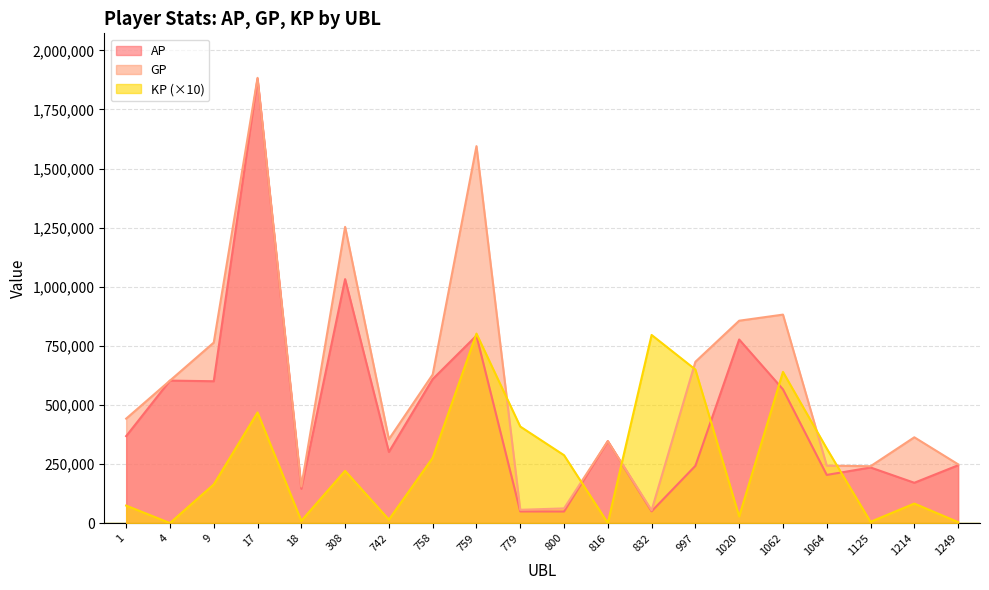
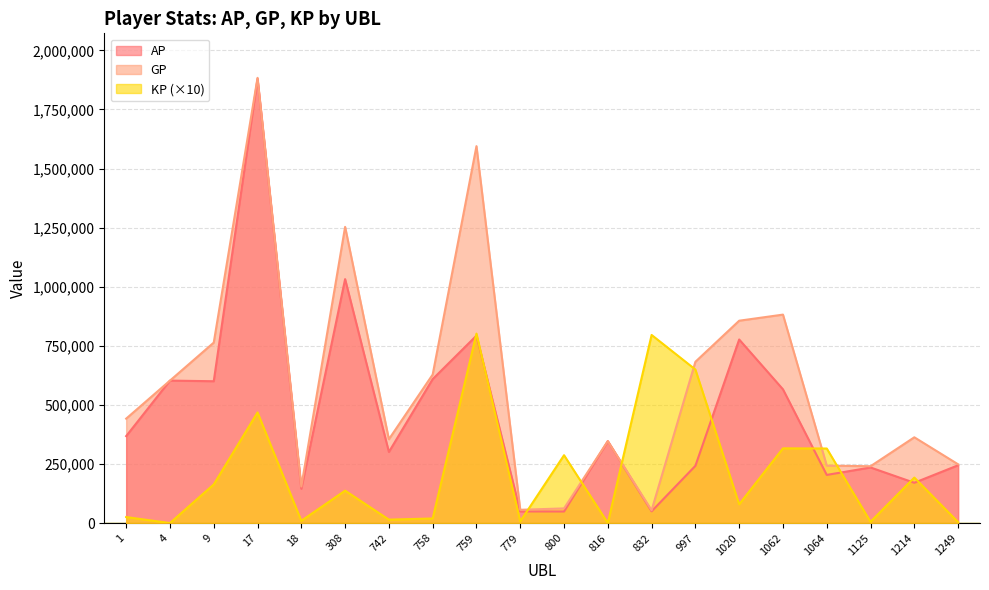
KP (×10), 1: 70,000 -> 30,000
KP (×10), 308: 220,000 -> 140,000
KP (×10), 758: 280,000 -> 20,000
KP (×10), 779: 410,000 -> 10,000
KP (×10), 1020: 30,000 -> 80,000
KP (×10), 1062: 640,000 -> 320,000
KP (×10), 1214: 80,000 -> 190,000
